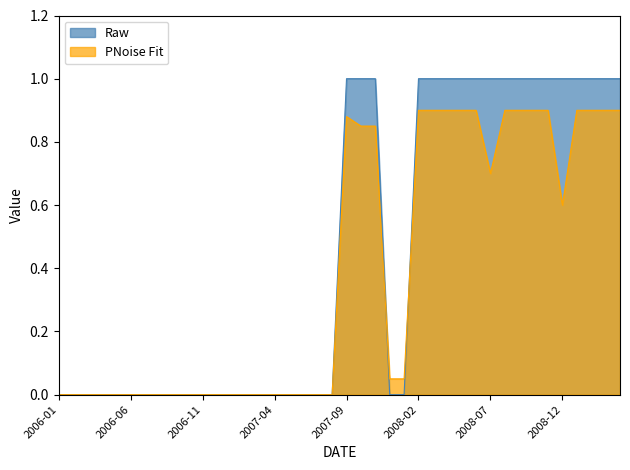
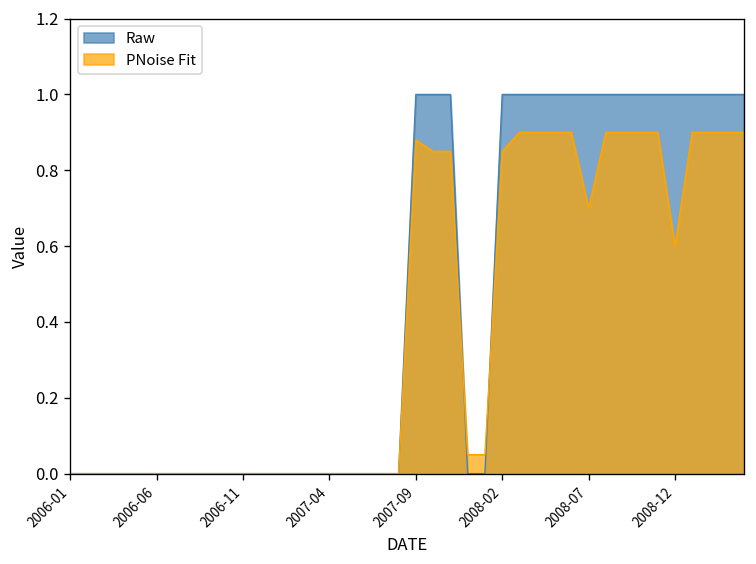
PNoise Fit, 2008-02: 0.90 -> 0.85
